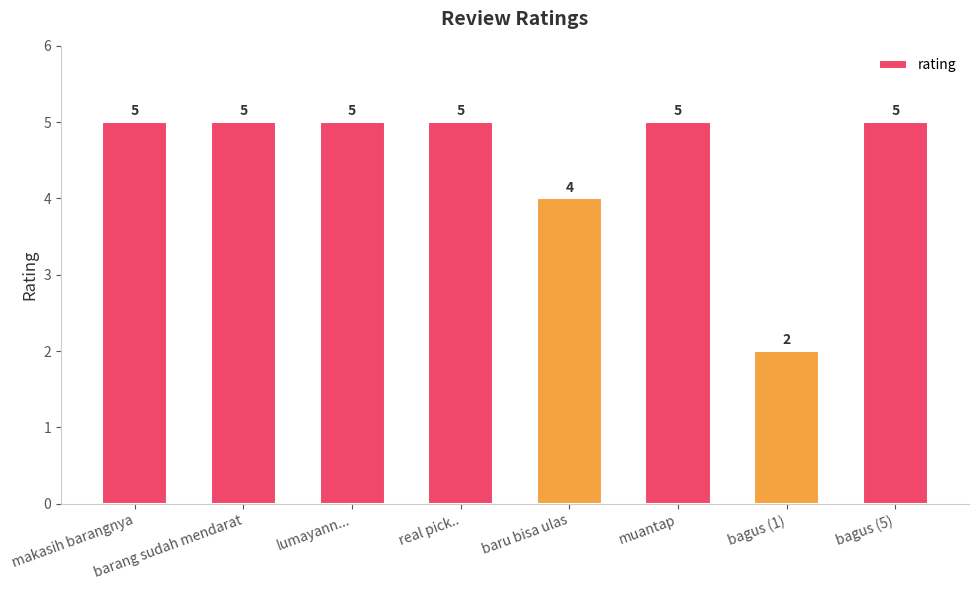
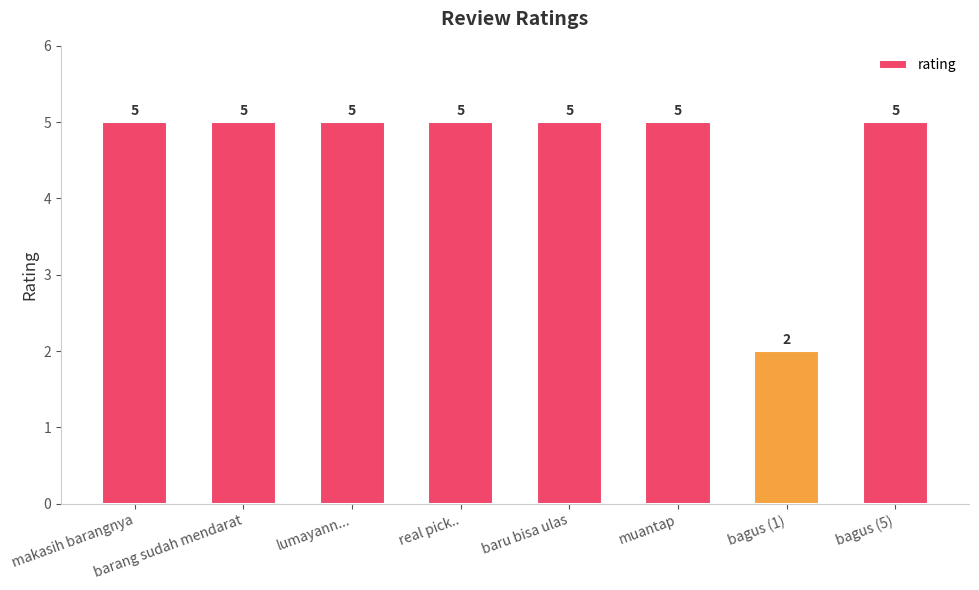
baru bisa ulas: 4 -> 5
